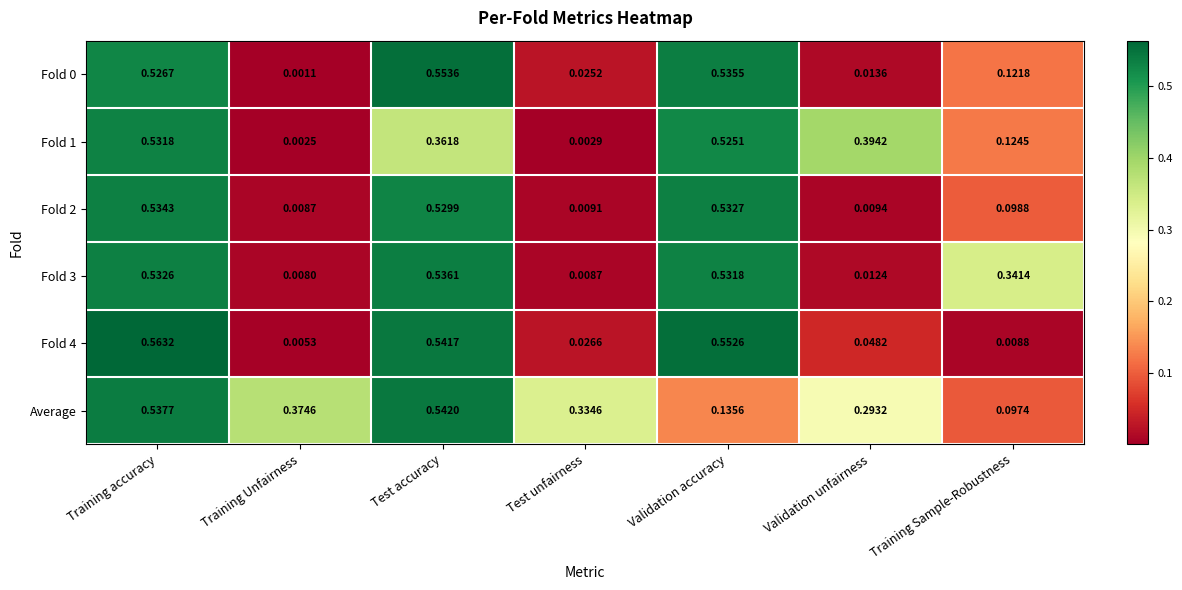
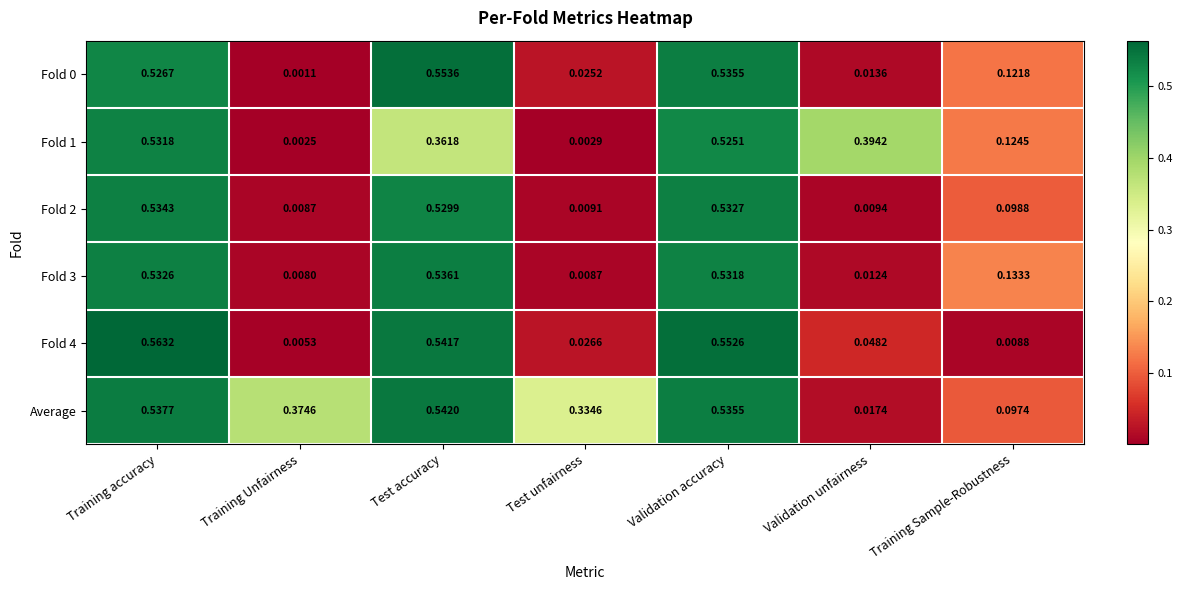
Fold 3, Training Sample-Robustness: 0.3414 -> 0.1333
Average, Validation accuracy: 0.1356 -> 0.5355
Average, Validation unfairness: 0.2932 -> 0.0174
